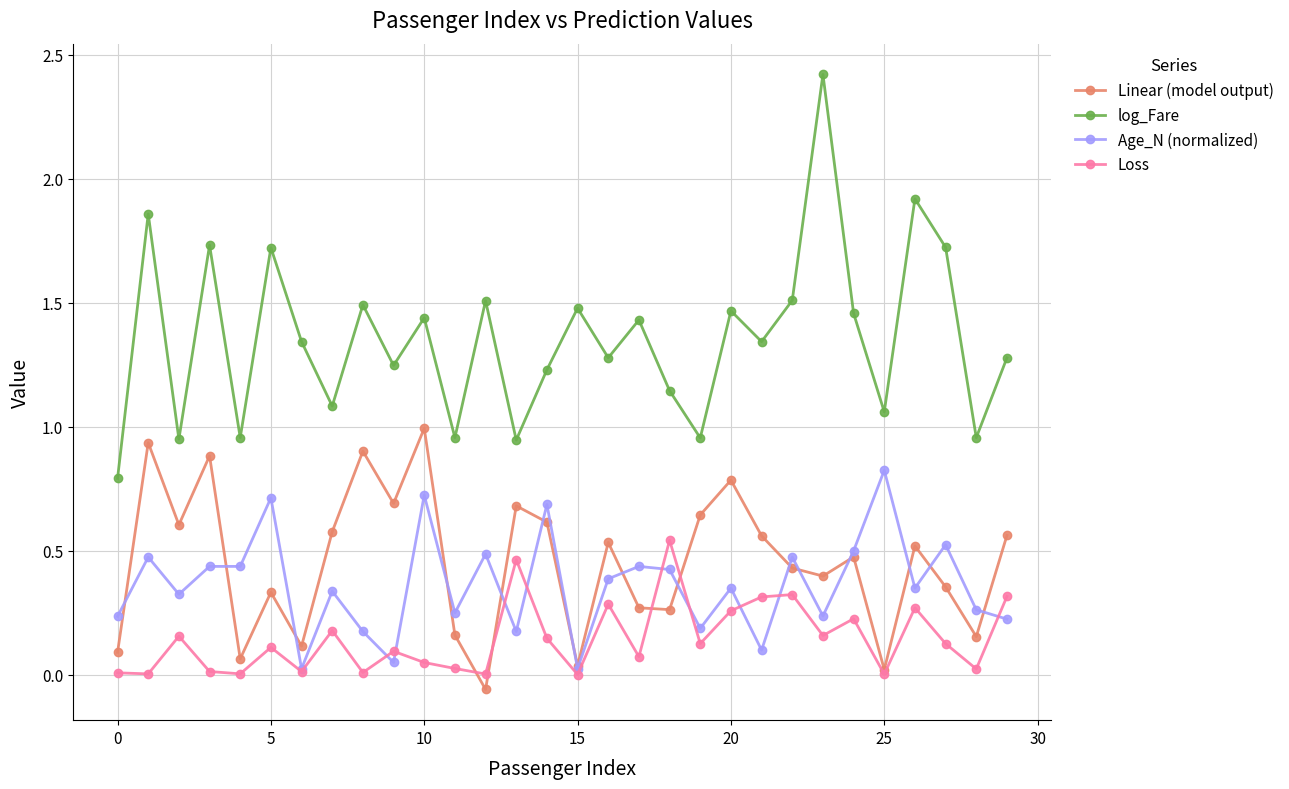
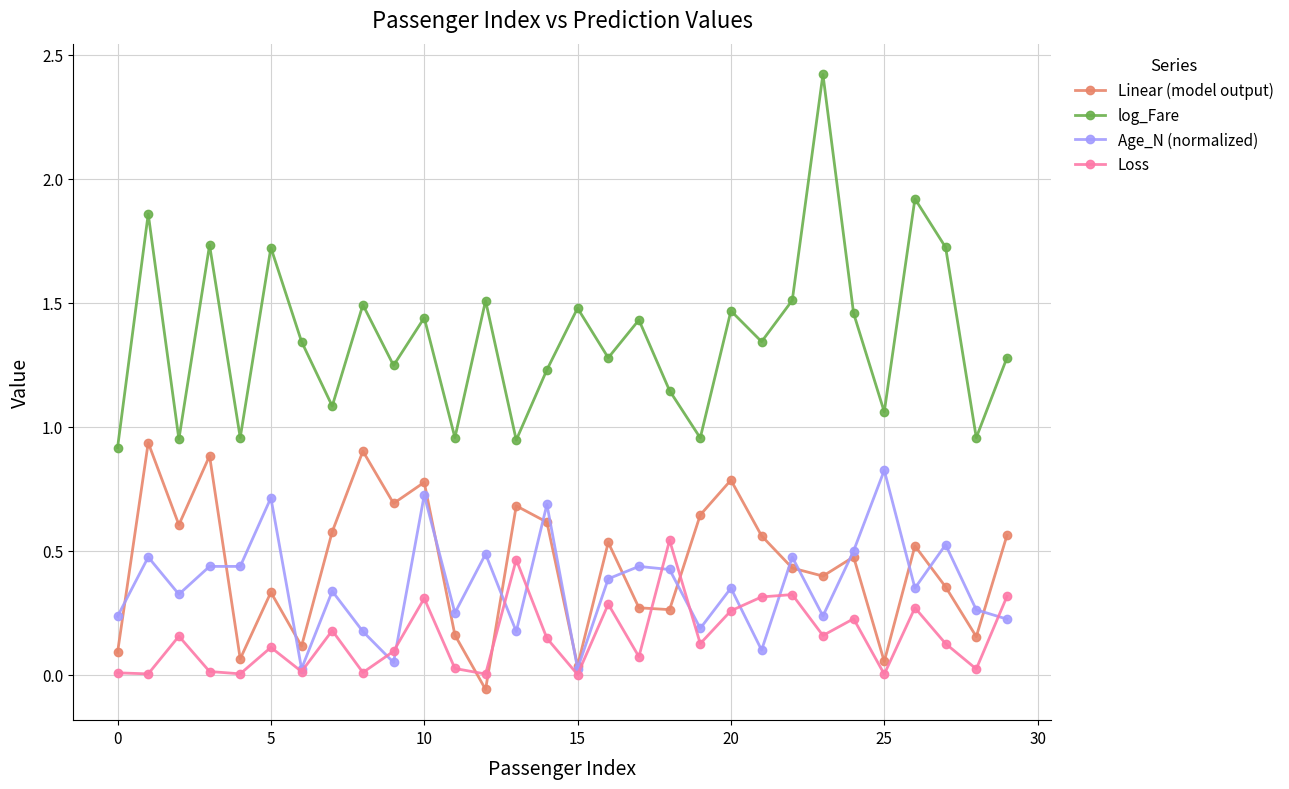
log_Fare, 0: 0.79 -> 0.92
Linear (model output), 10: 0.99 -> 0.78
Loss, 10: 0.05 -> 0.31
Linear (model output), 25: 0.02 -> 0.05
